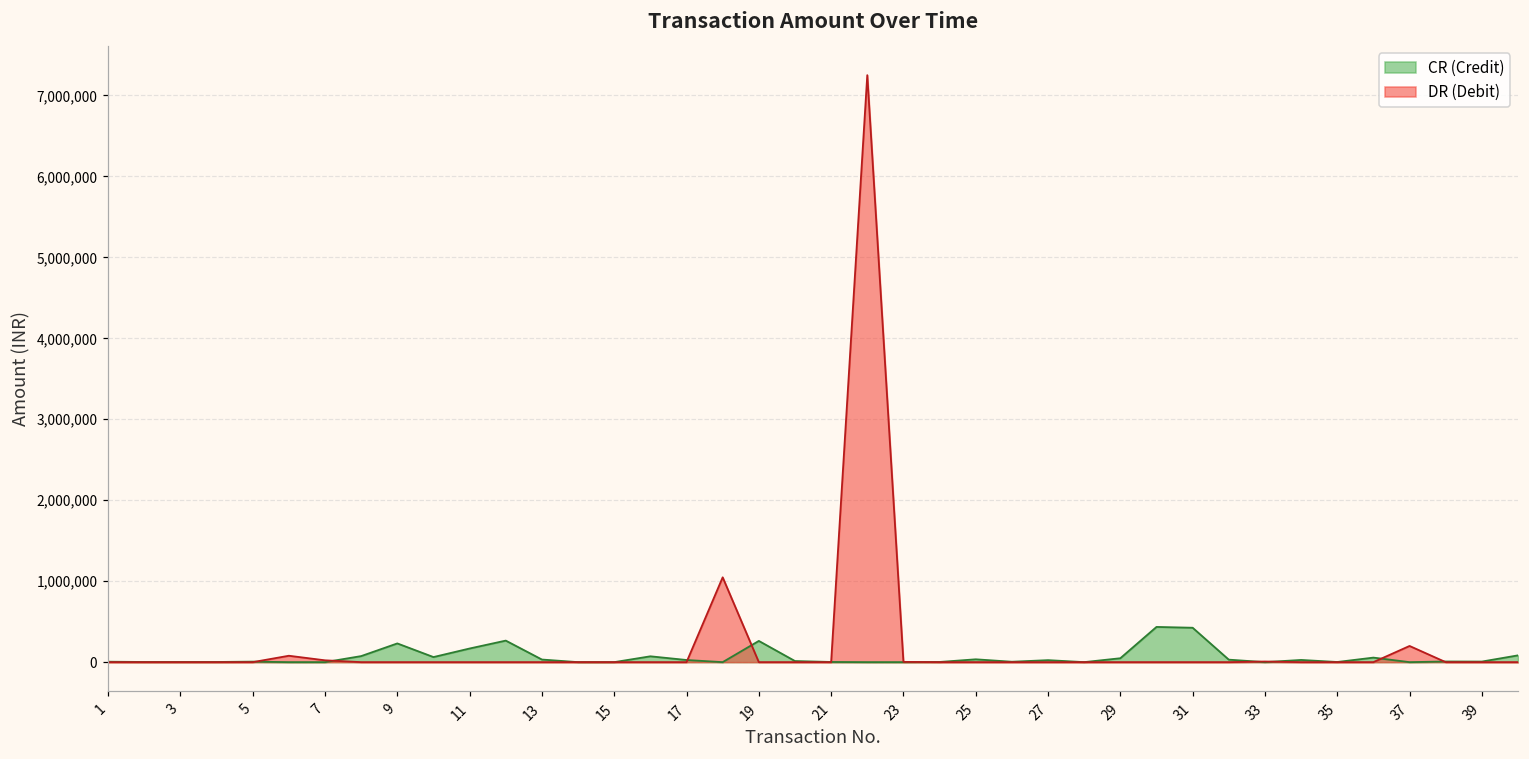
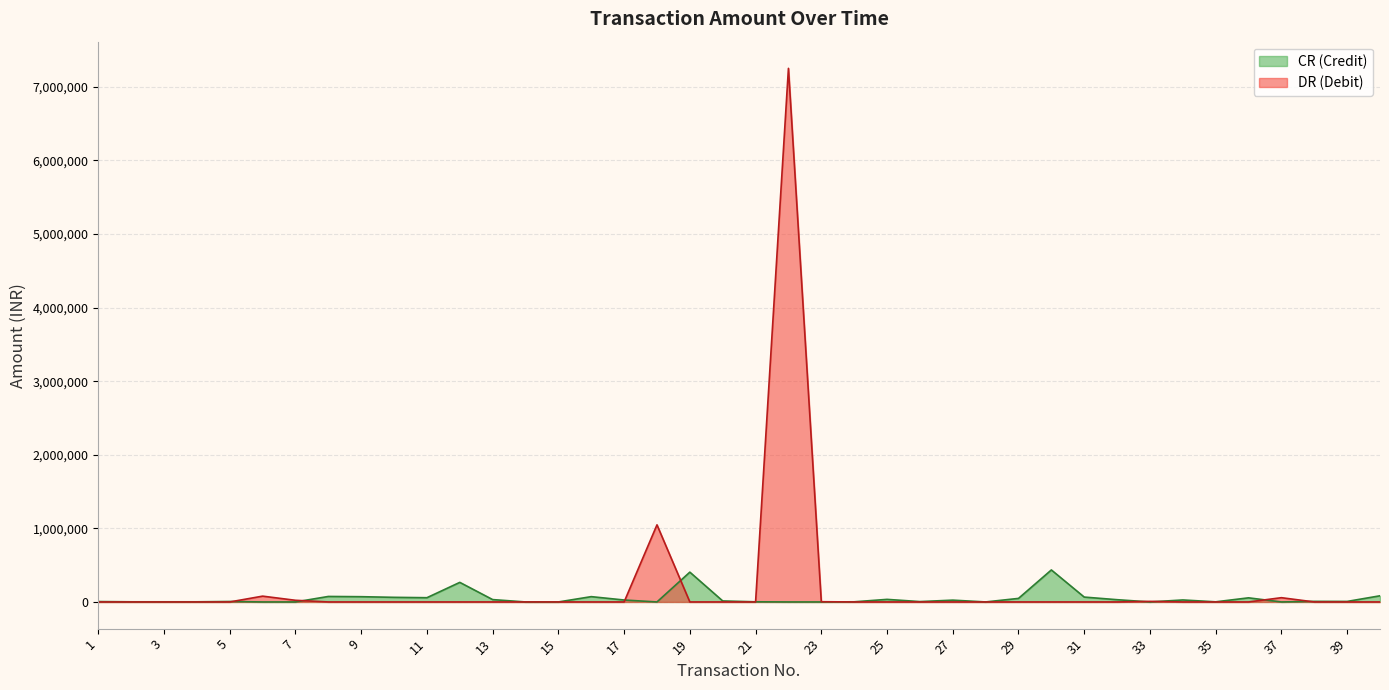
CR (Credit), 9: 200,000 -> 100,000
CR (Credit), 11: 200,000 -> 100,000
CR (Credit), 19: 300,000 -> 400,000
CR (Credit), 31: 400,000 -> 100,000
DR (Debit), 37: 200,000 -> 100,000
